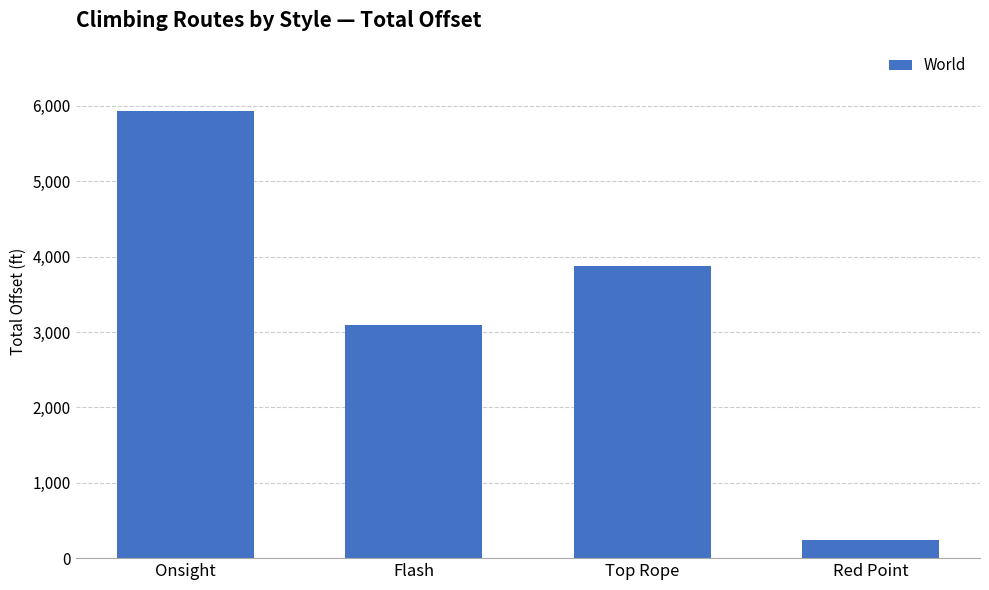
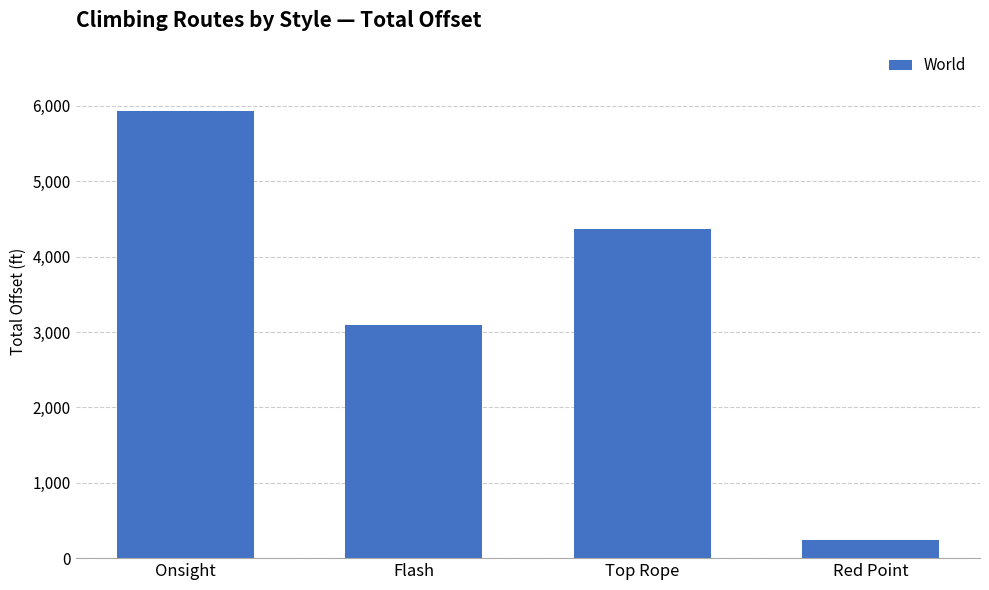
Top Rope: 3,900 -> 4,400
